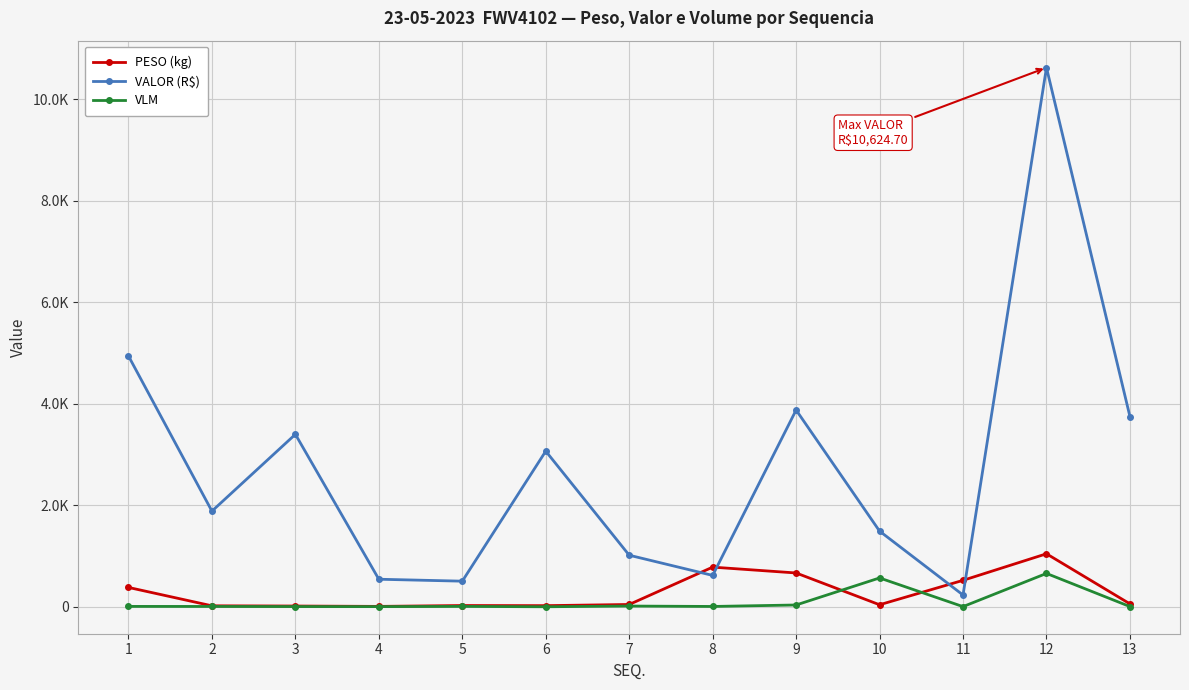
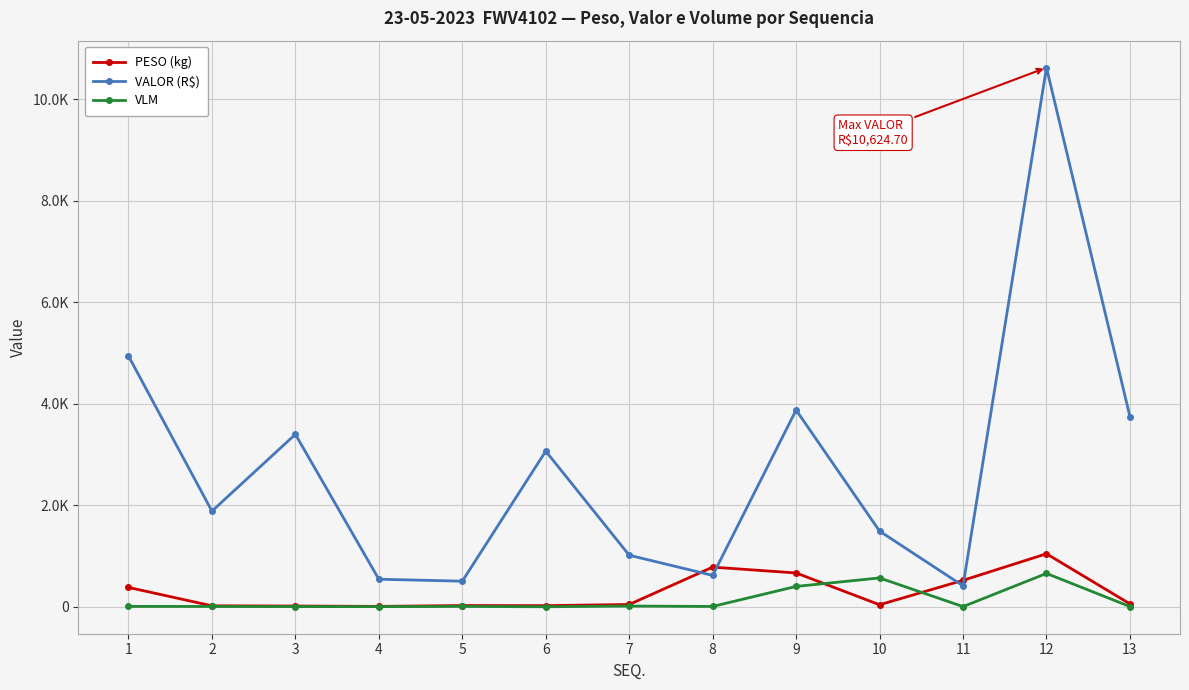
VLM, 9: 0 -> 400
VALOR (R$), 11: 200 -> 400
